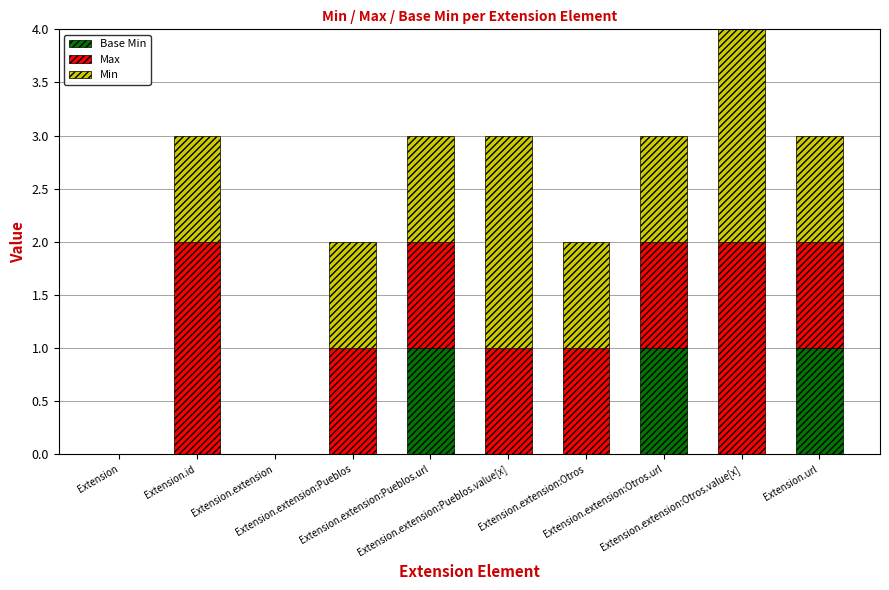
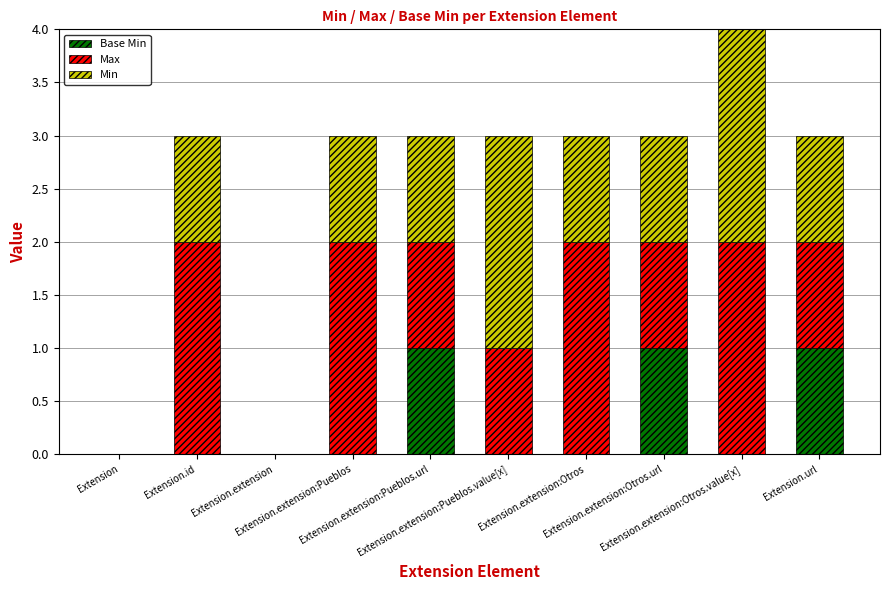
Max, Extension.extension:Pueblos: 1 -> 2
Max, Extension.extension:Otros: 1 -> 2
